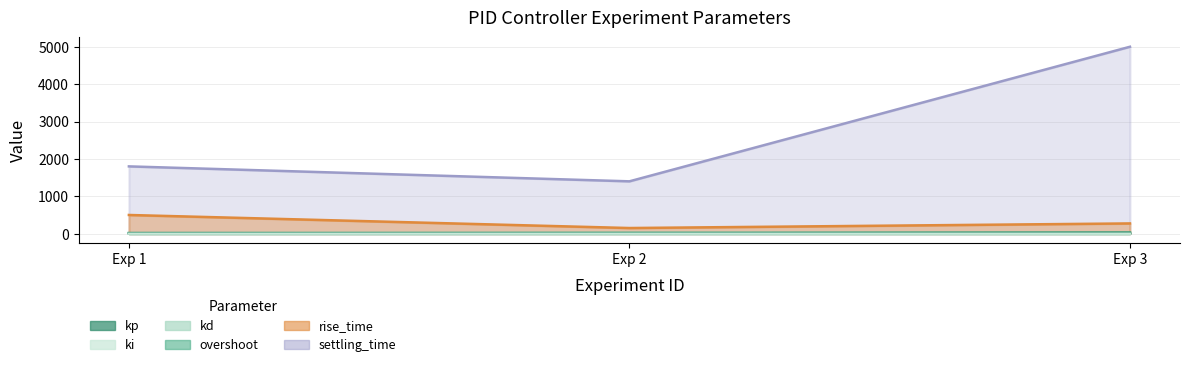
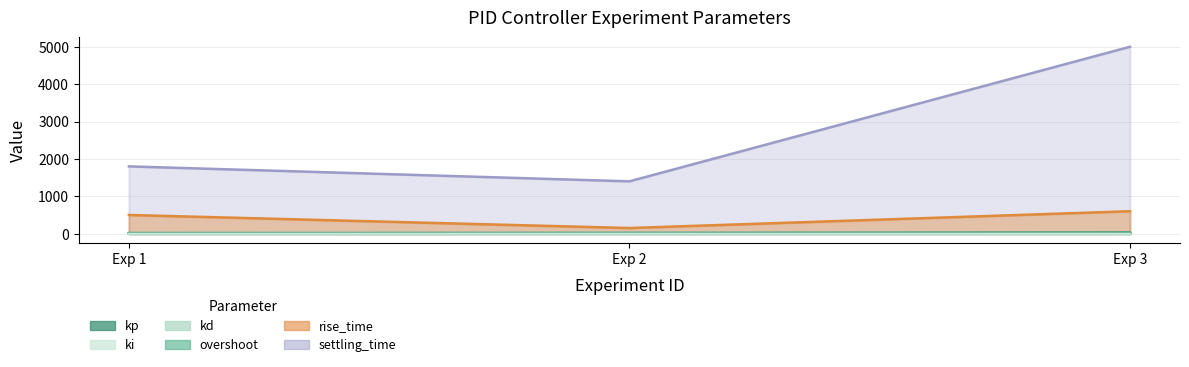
rise_time, Exp 3: 300 -> 600
